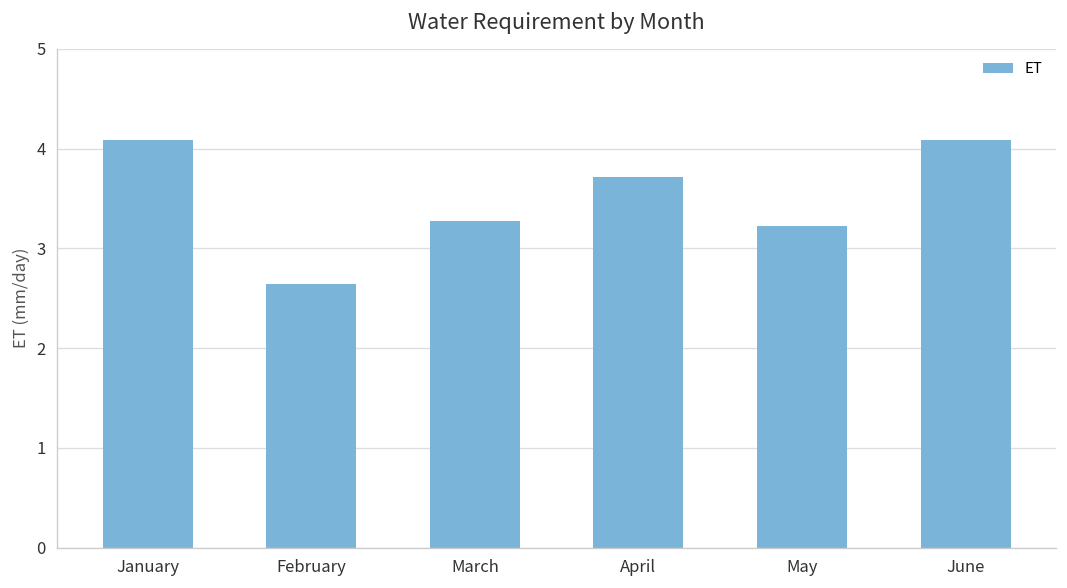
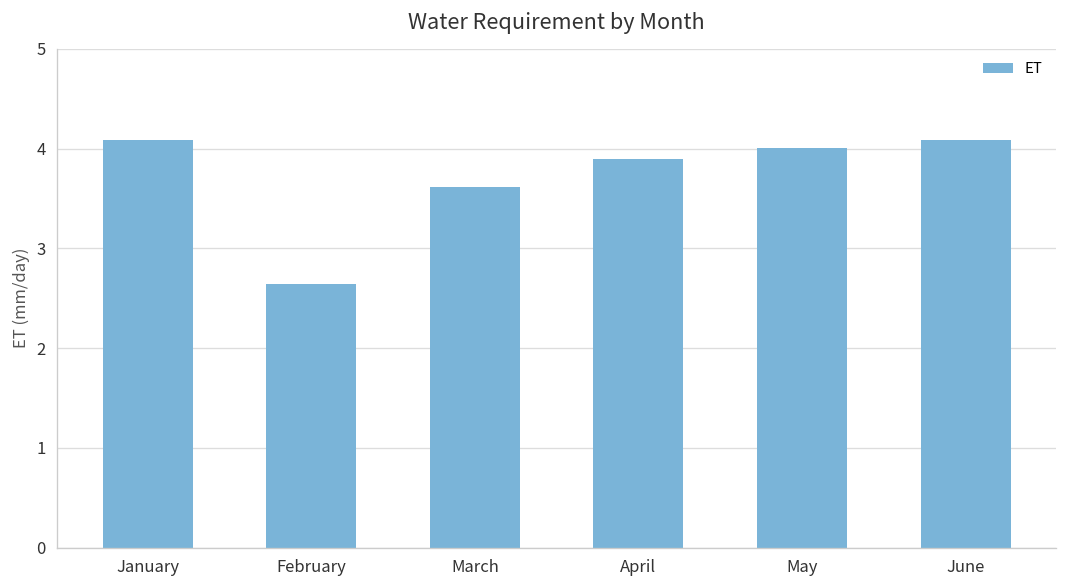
March: 3.3 -> 3.6
April: 3.7 -> 3.9
May: 3.2 -> 4.0
